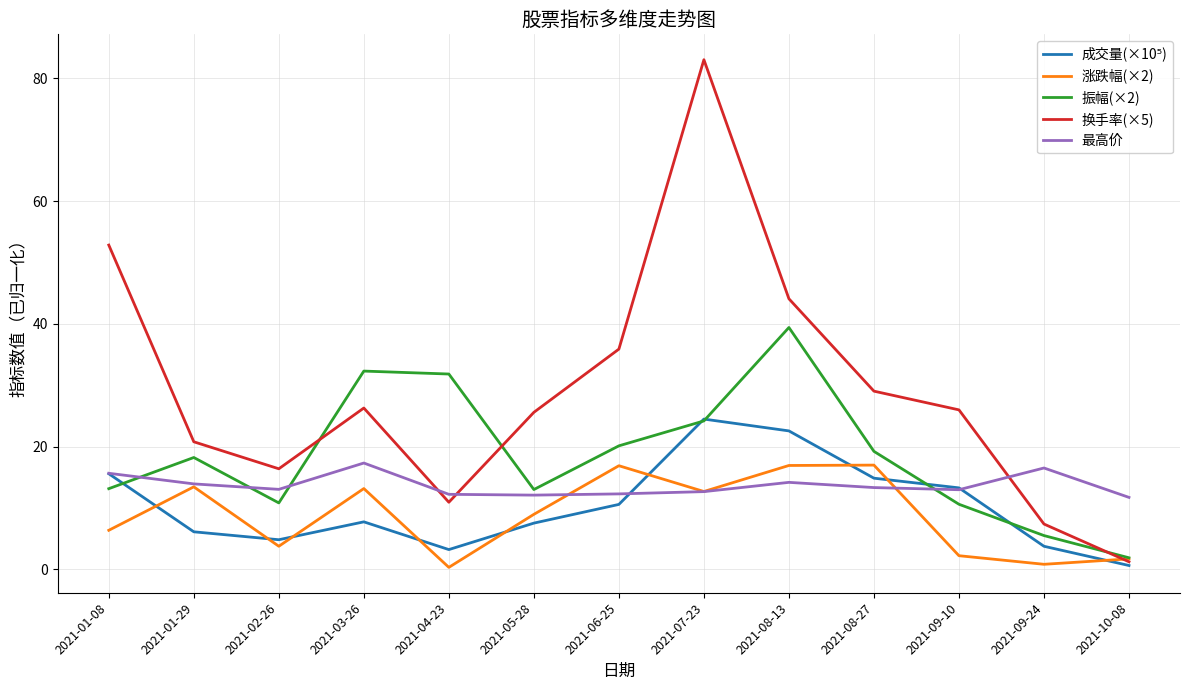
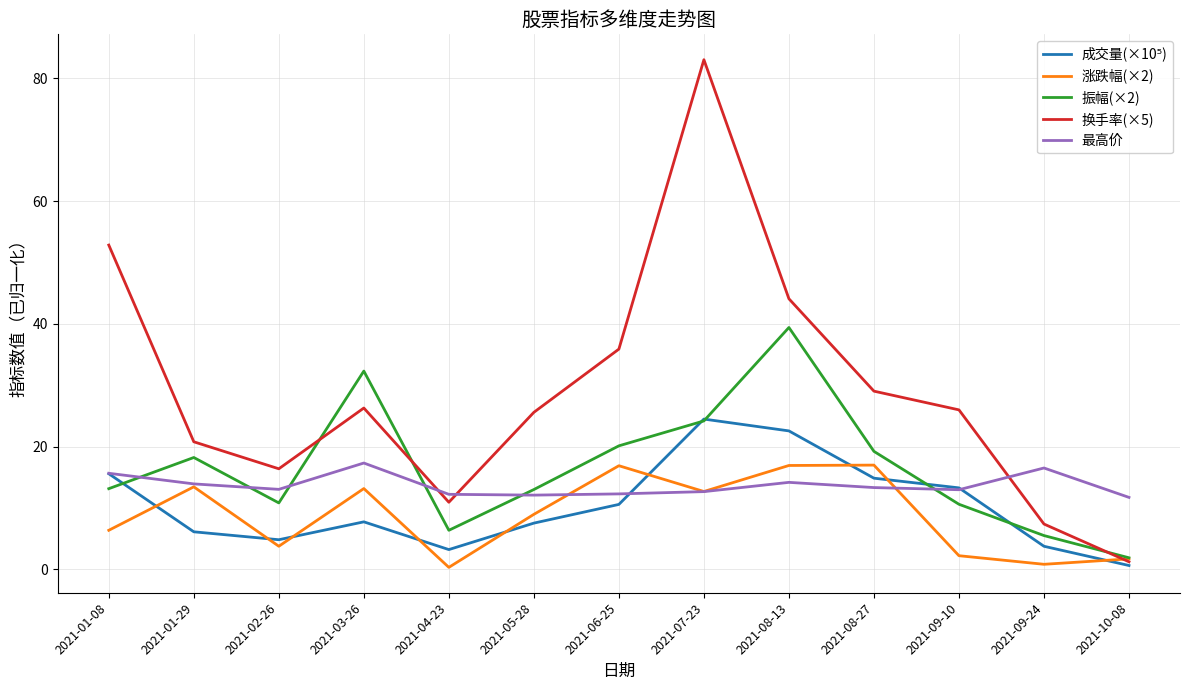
振幅(×2), 2021-04-23: 32 -> 6
